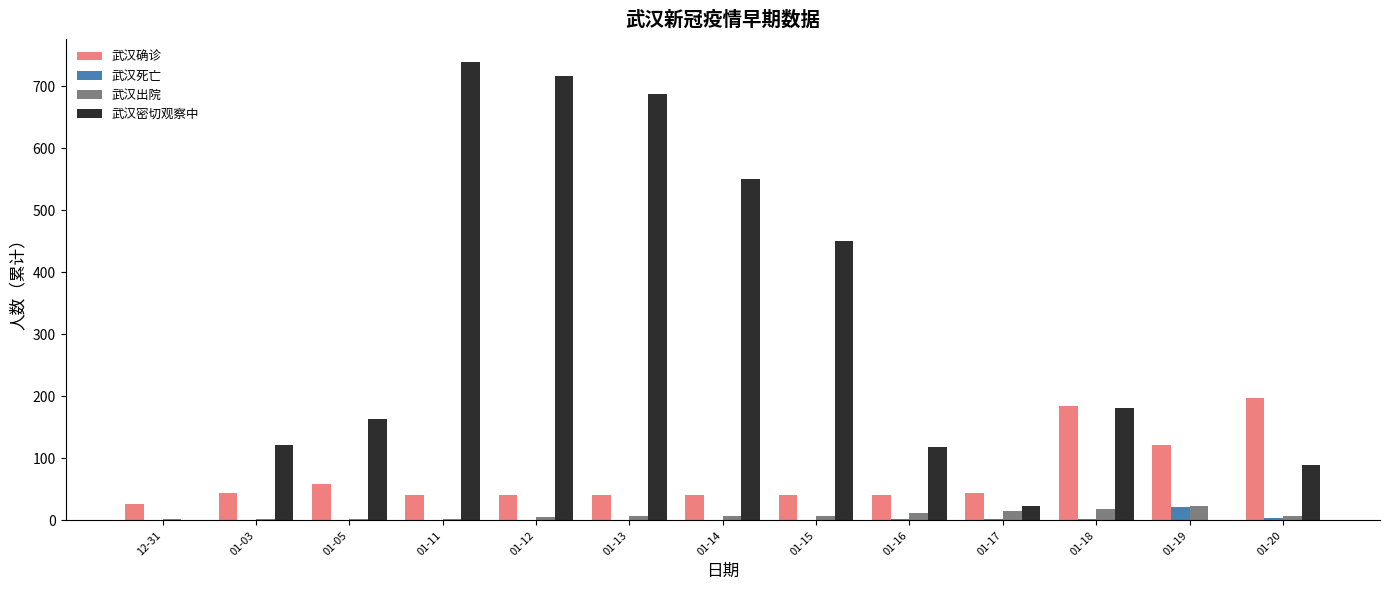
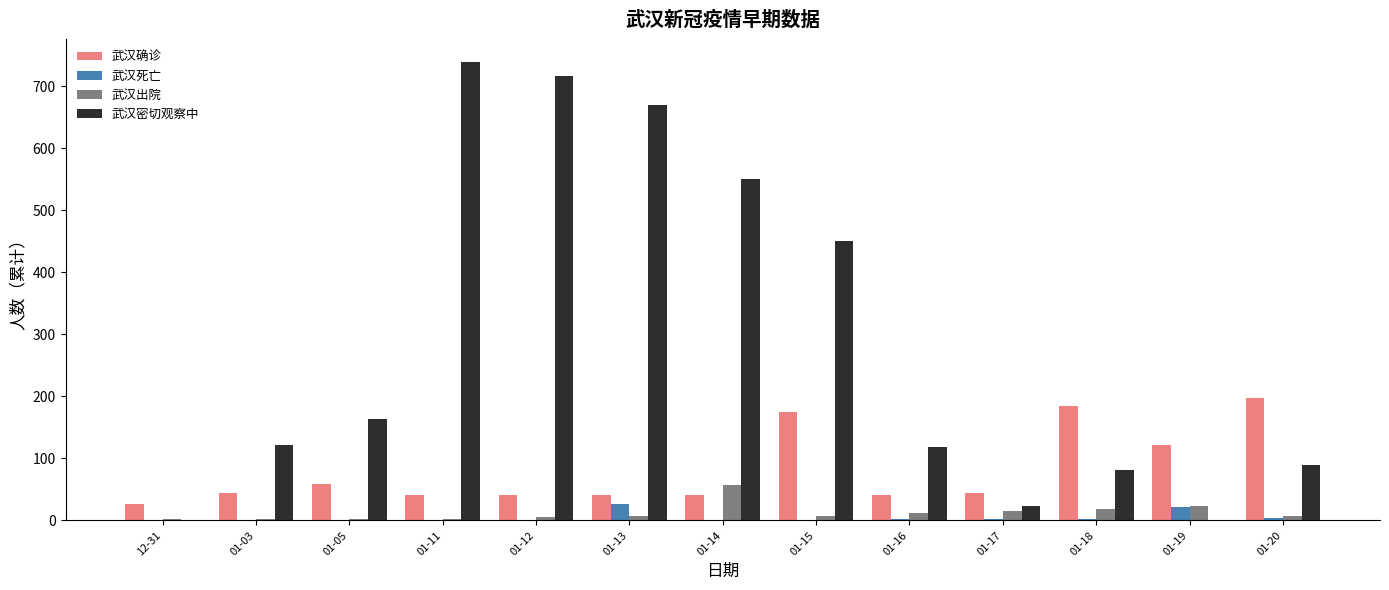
武汉死亡, 01-13: 0 -> 30
武汉密切观察中, 01-13: 690 -> 670
武汉出院, 01-14: 10 -> 60
武汉确诊, 01-15: 40 -> 180
武汉密切观察中, 01-18: 180 -> 80
